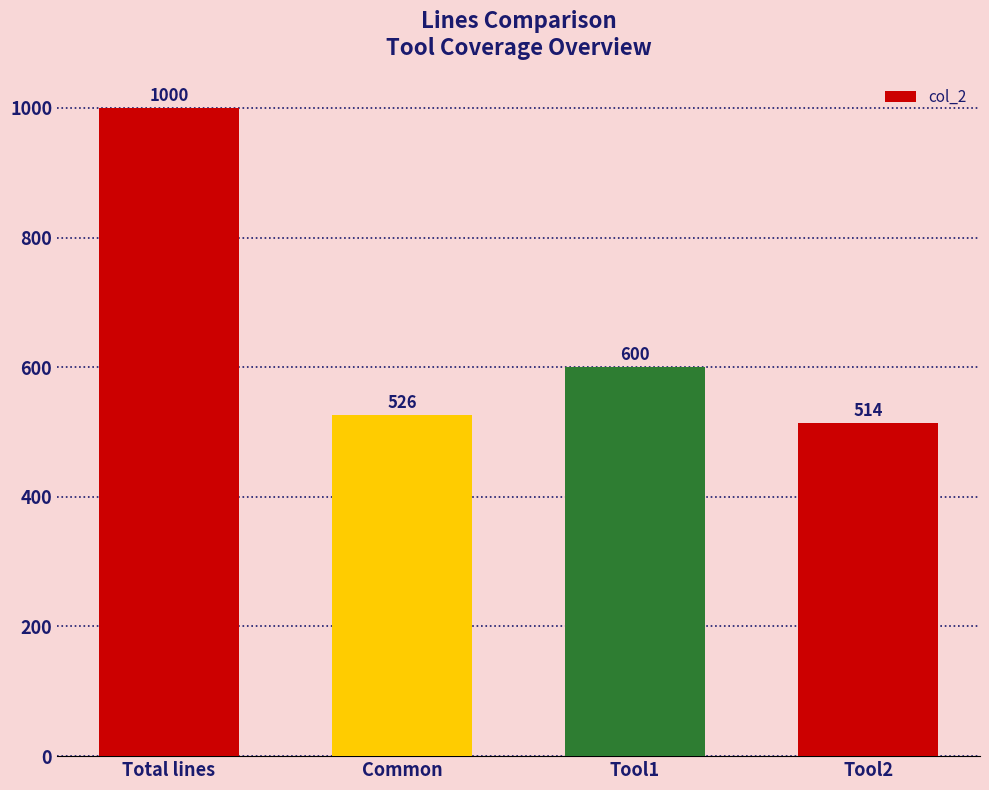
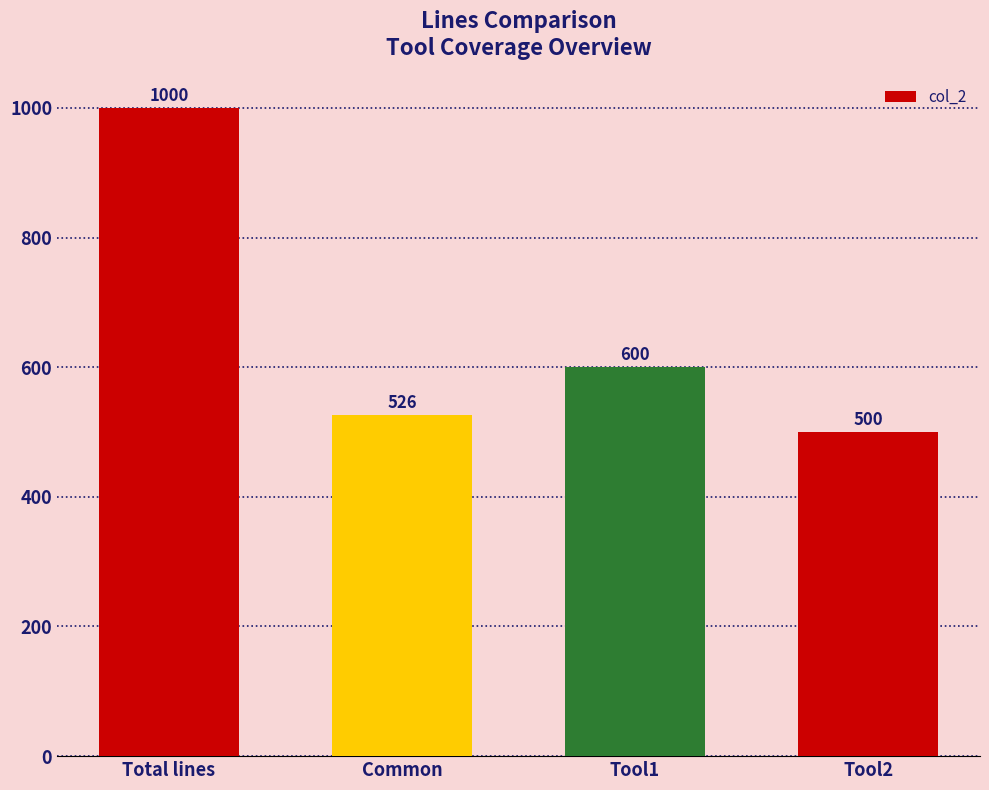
Tool2: 514 -> 500
